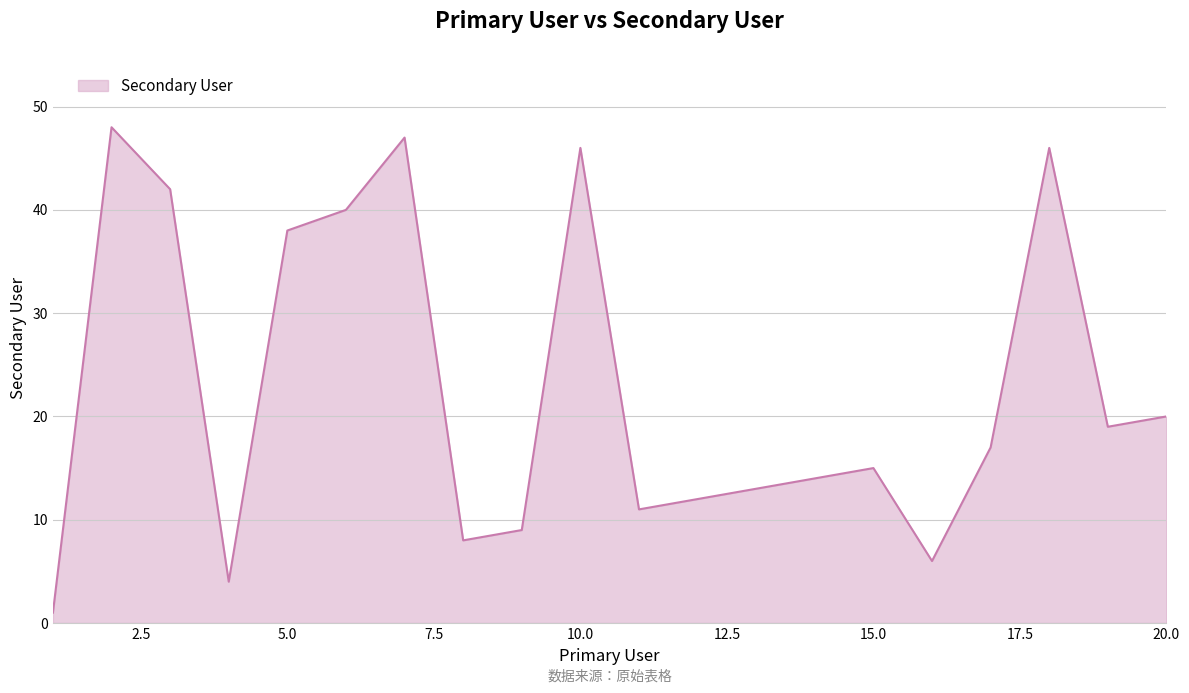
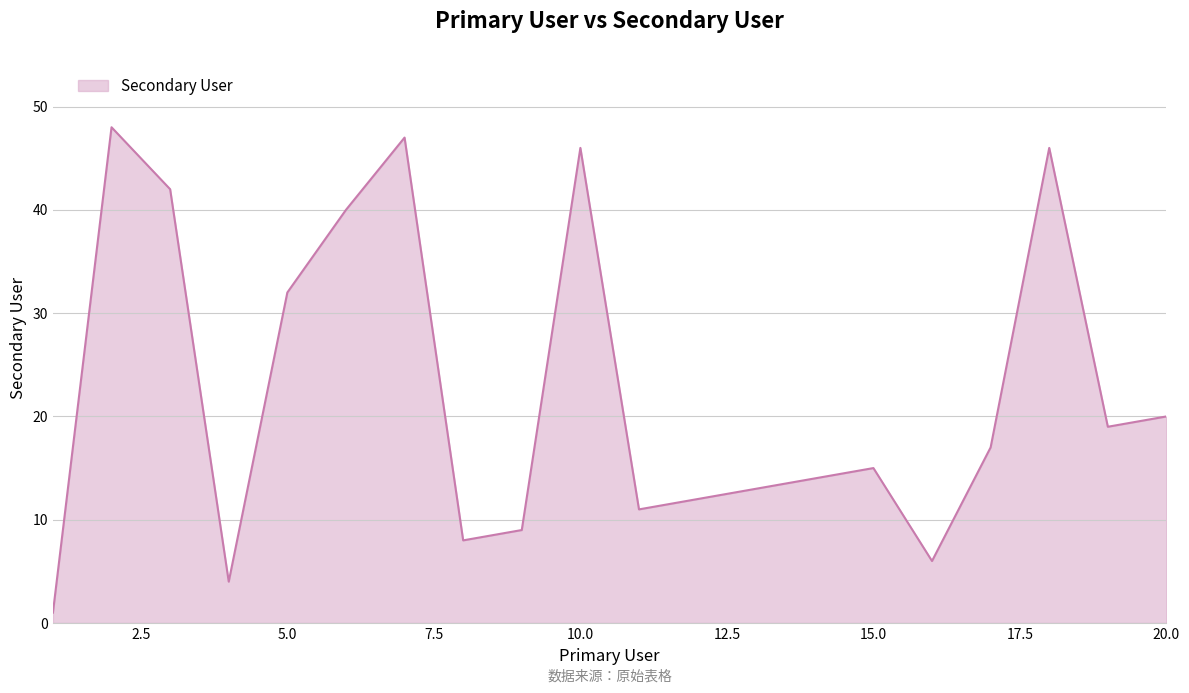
5.0: 38 -> 32
